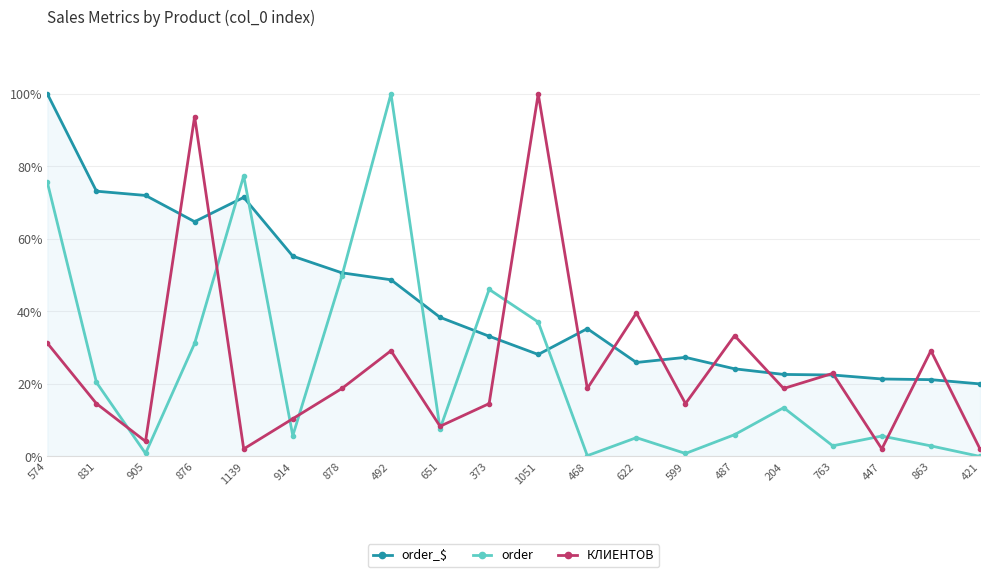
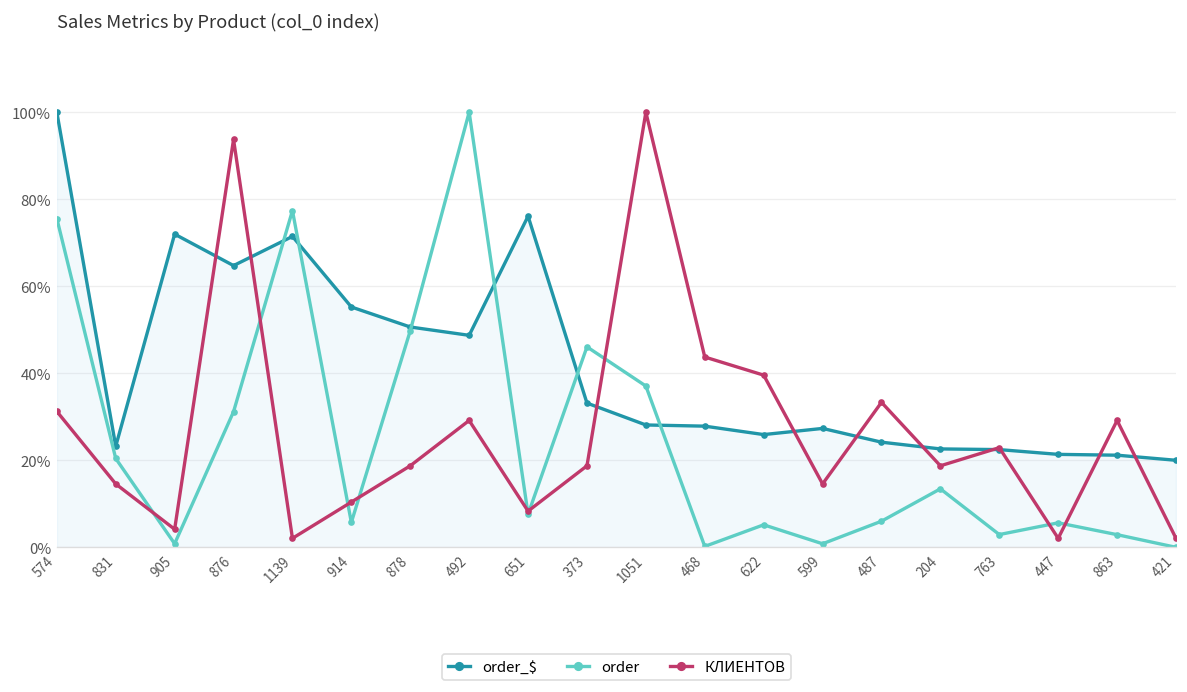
order_$, 831: 73% -> 23%
order_$, 651: 38% -> 76%
КЛИЕНТОВ, 373: 15% -> 19%
order_$, 468: 35% -> 28%
КЛИЕНТОВ, 468: 19% -> 44%
